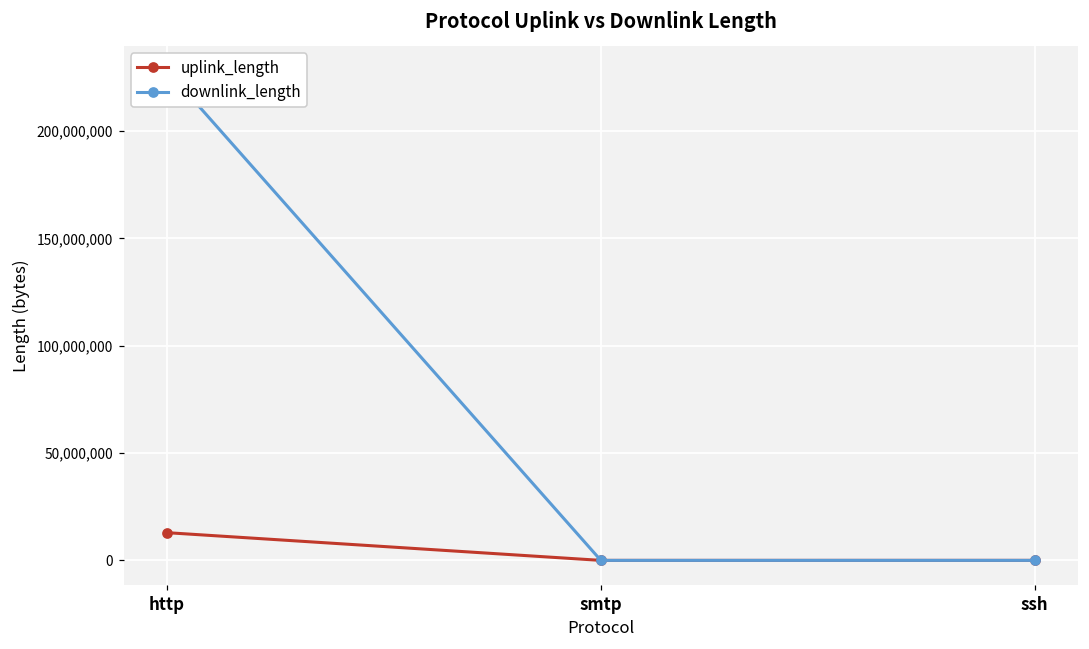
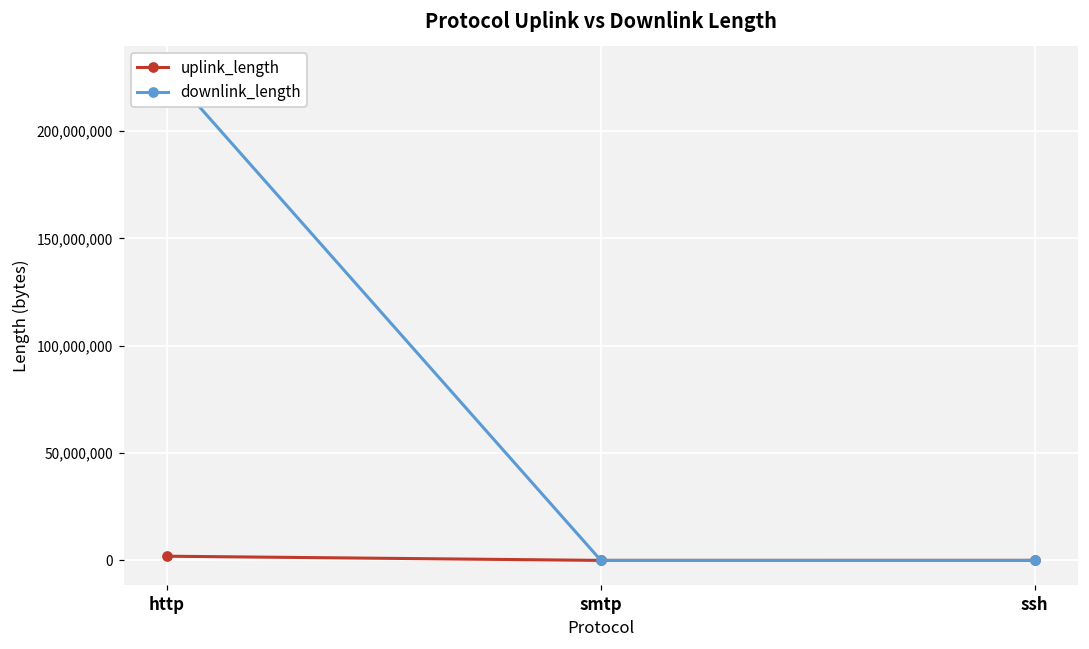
uplink_length, http: 13,000,000 -> 2,000,000
